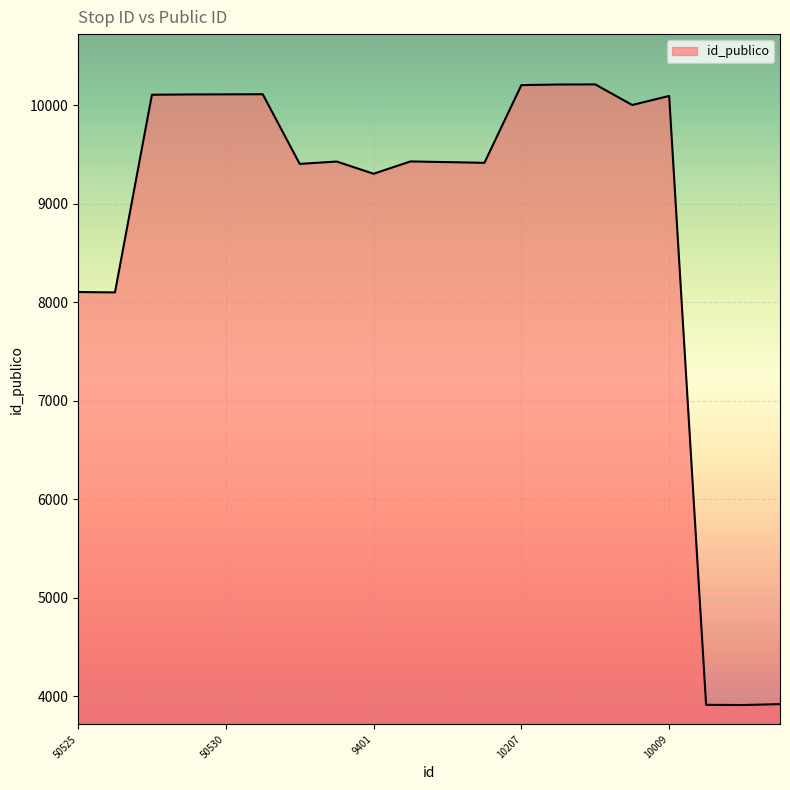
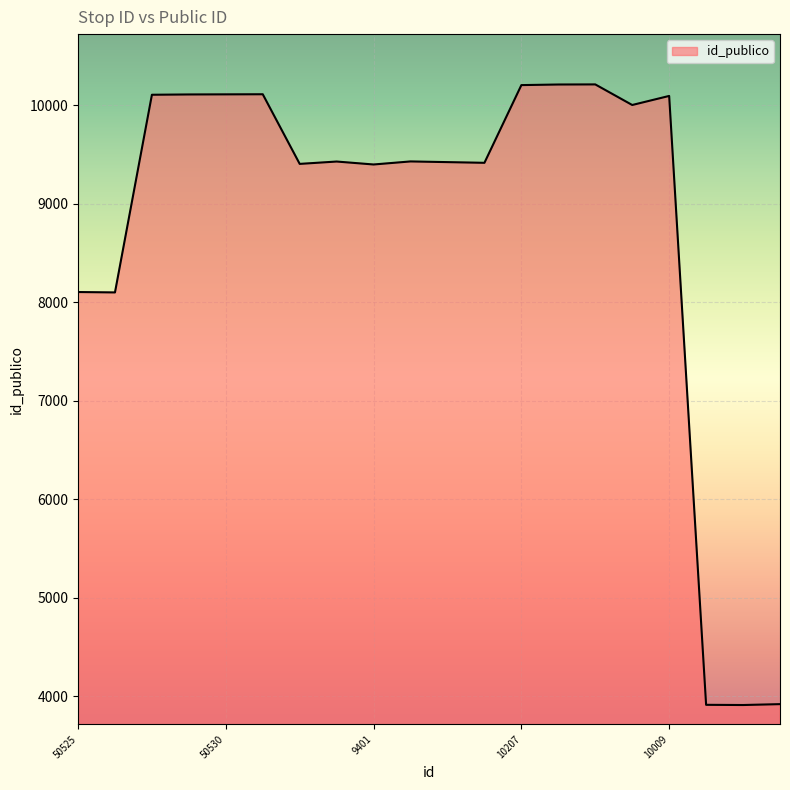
9401: 9300 -> 9400
